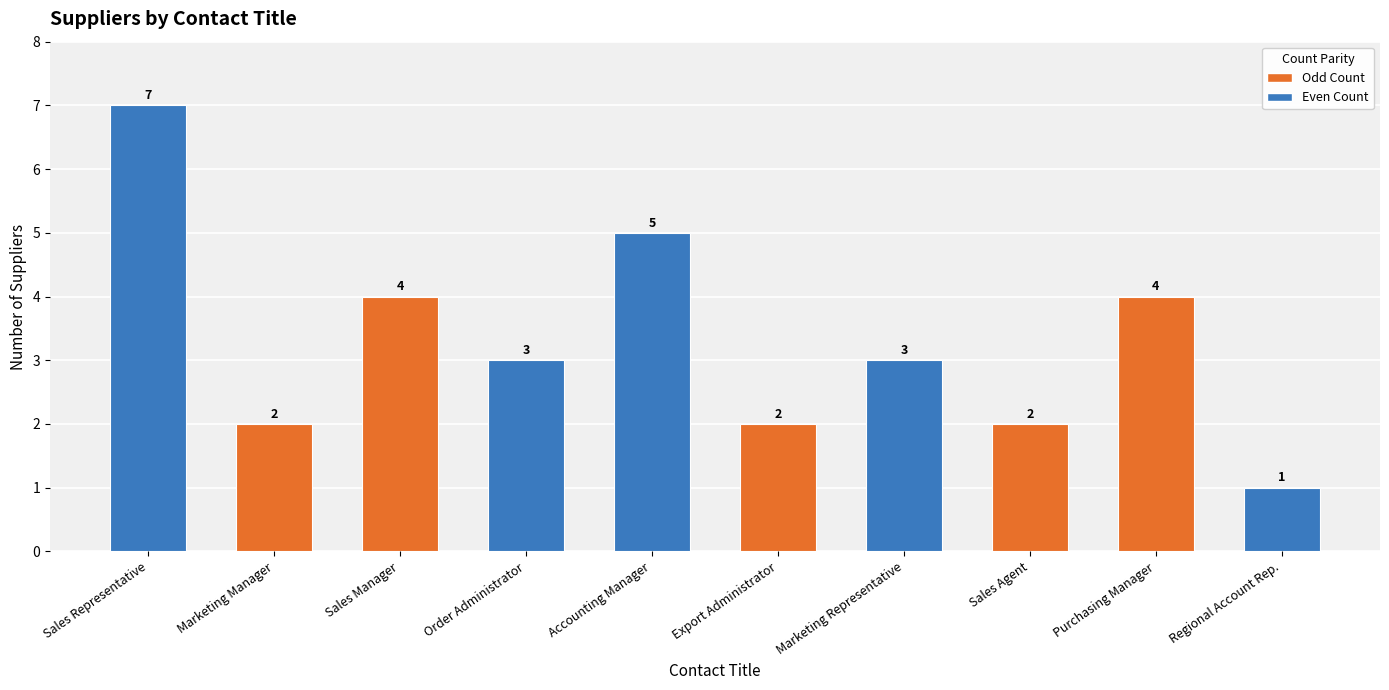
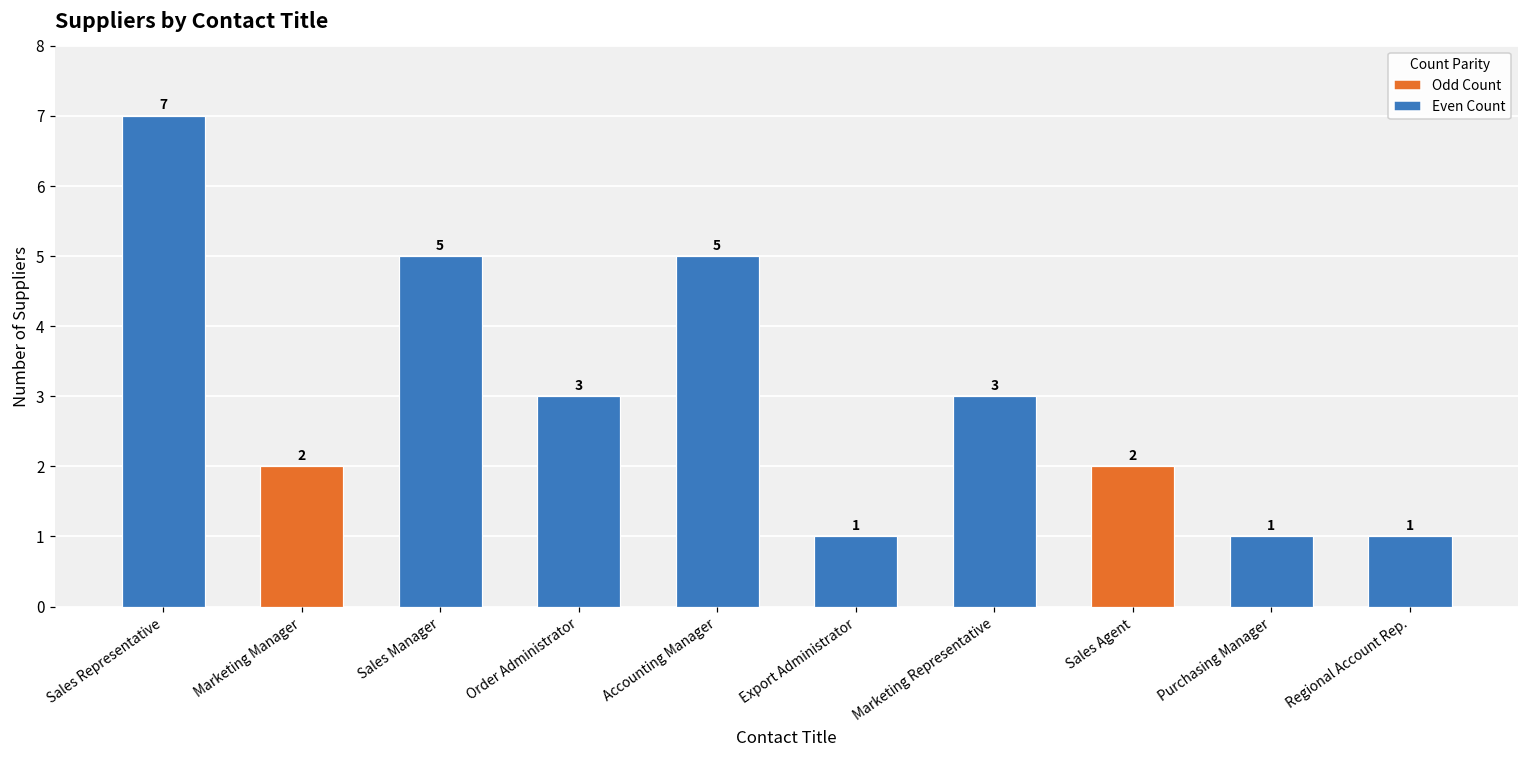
Sales Manager: 4 -> 5
Export Administrator: 2 -> 1
Purchasing Manager: 4 -> 1
